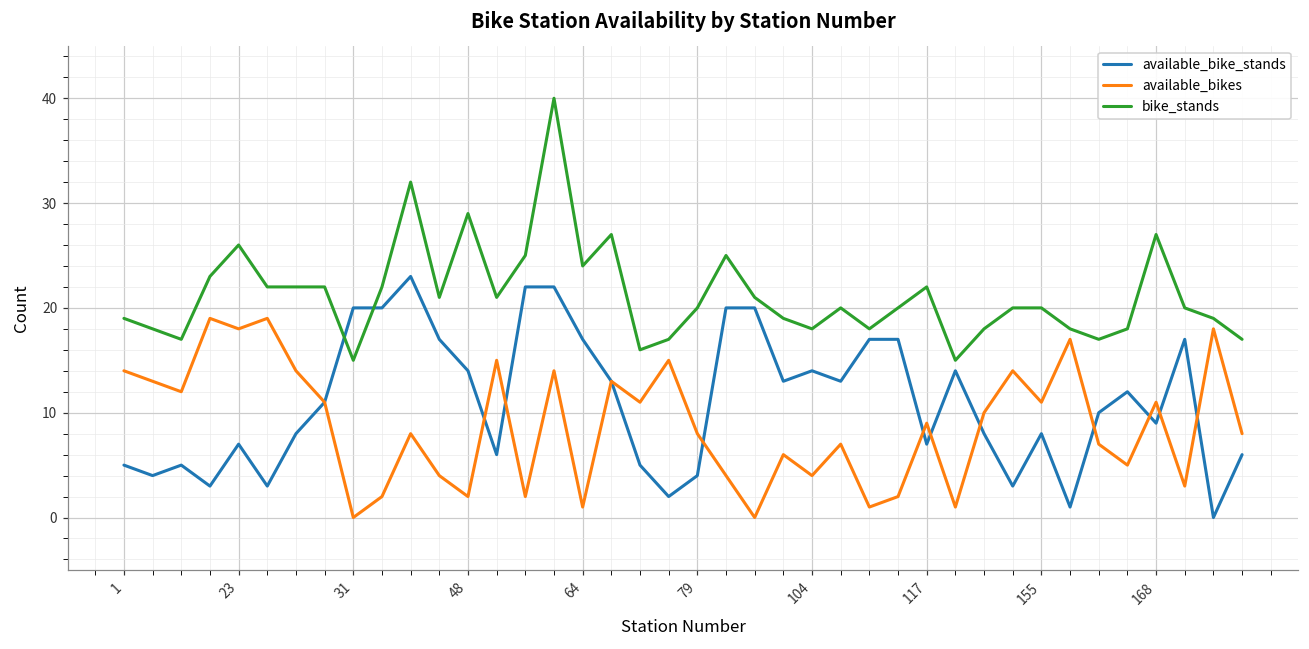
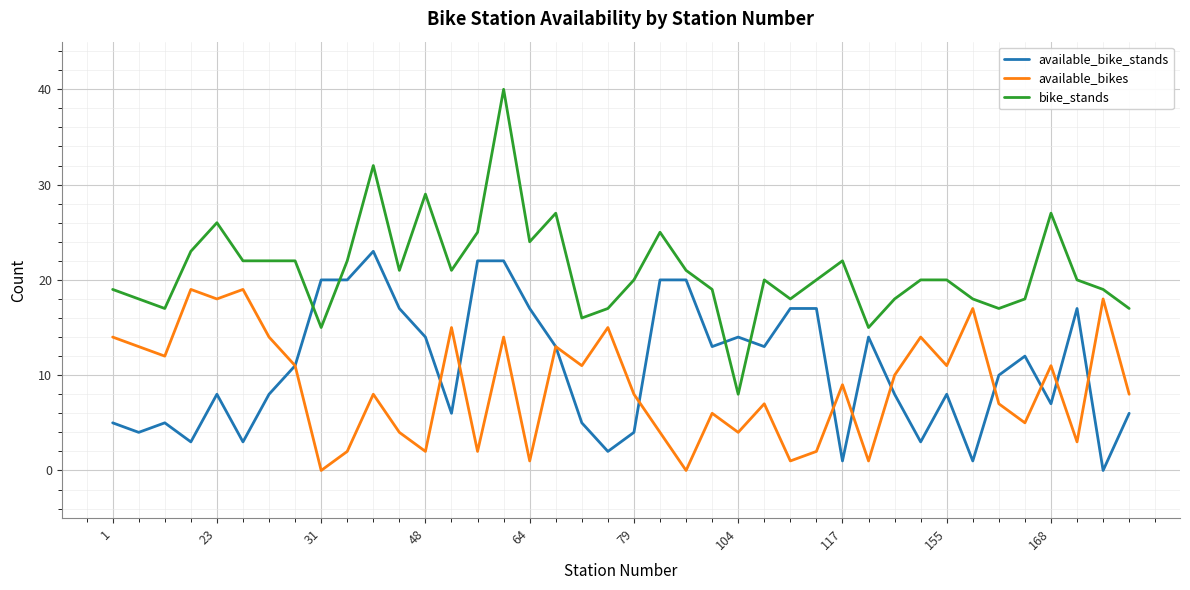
available_bike_stands, 23: 7 -> 8
bike_stands, 104: 18 -> 8
available_bike_stands, 117: 7 -> 1
available_bike_stands, 168: 9 -> 7
